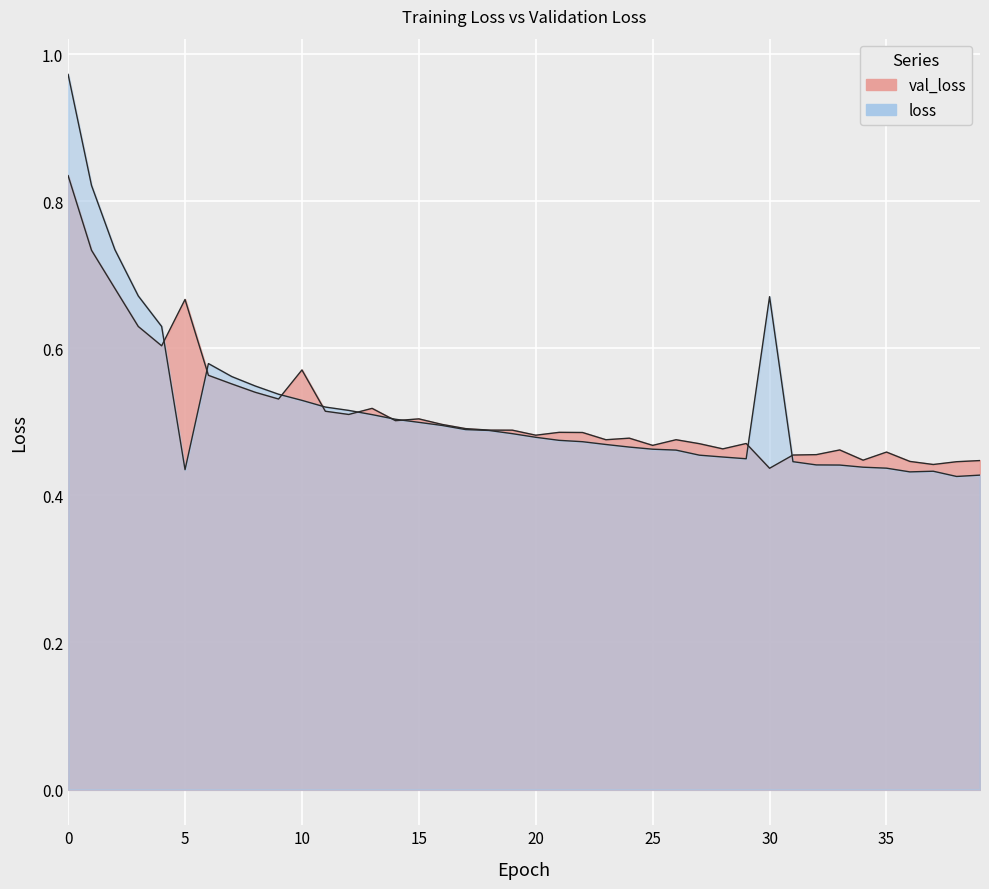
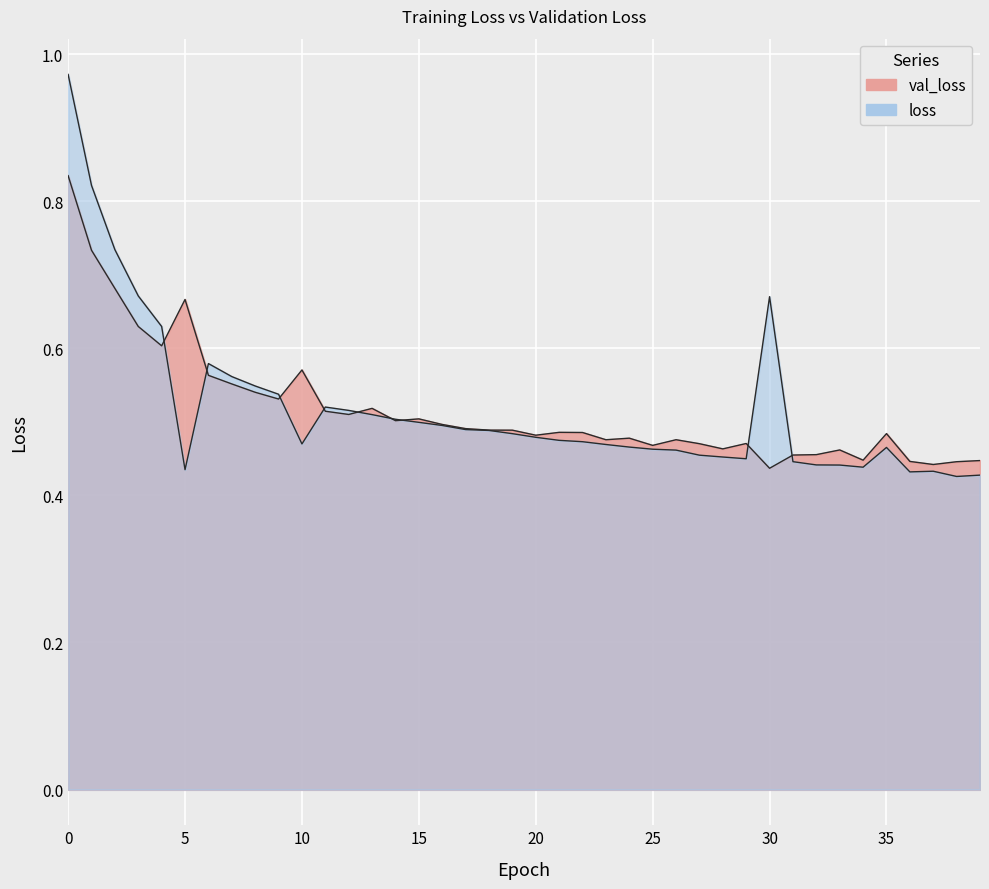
loss, 10: 0.53 -> 0.47
val_loss, 35: 0.46 -> 0.48
loss, 35: 0.44 -> 0.47
